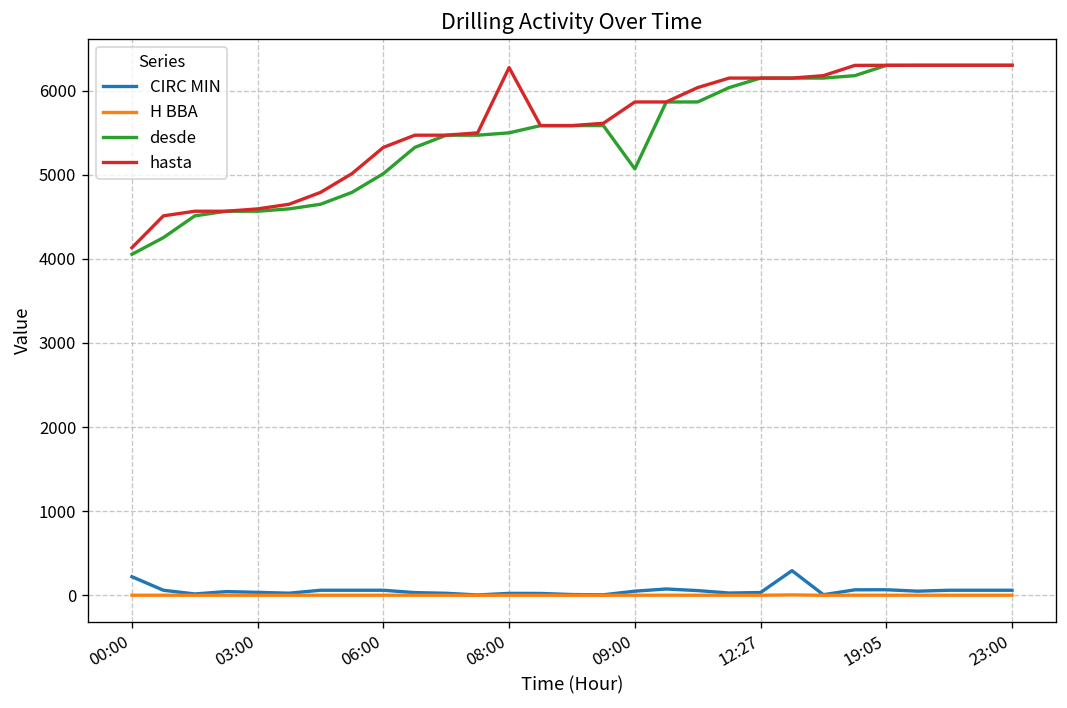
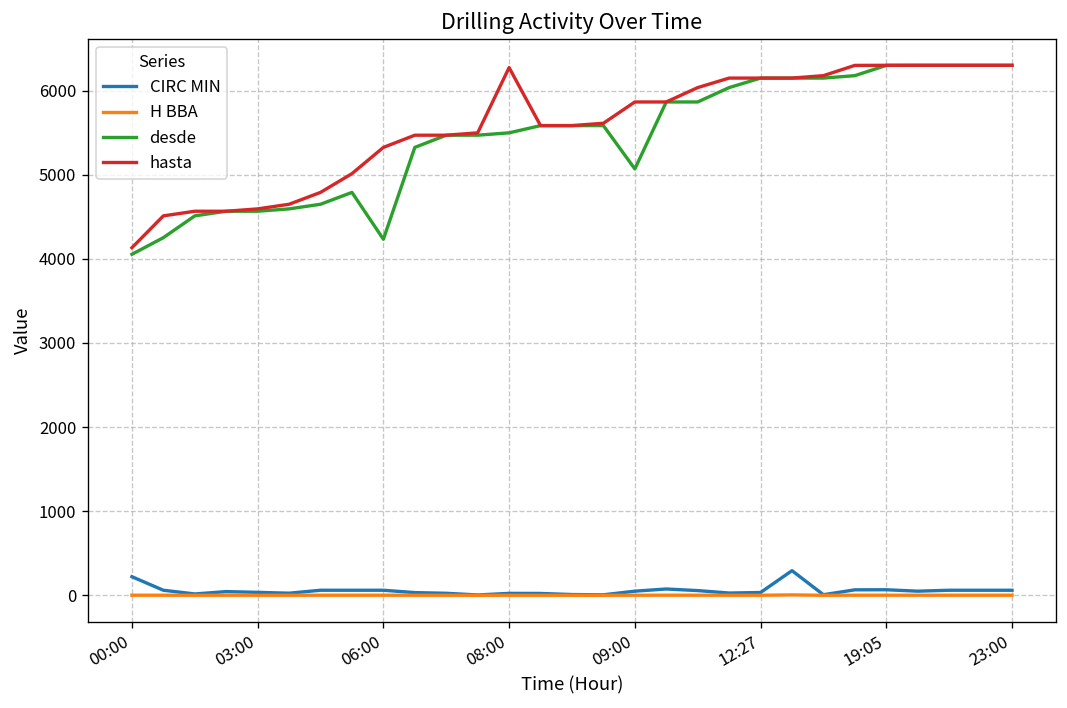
desde, 06:00: 5000 -> 4200
